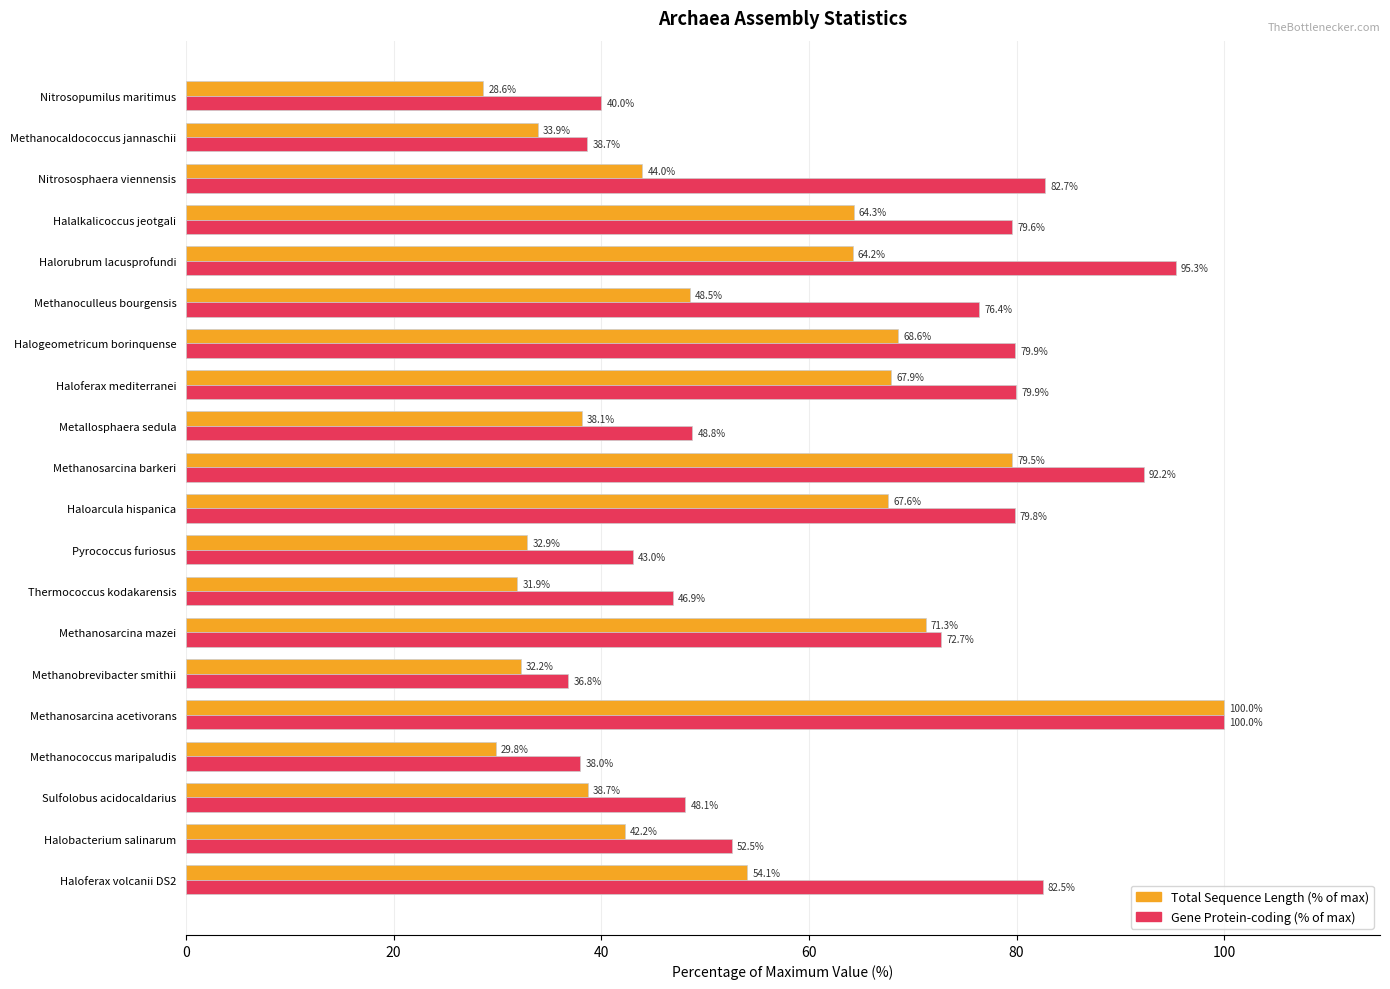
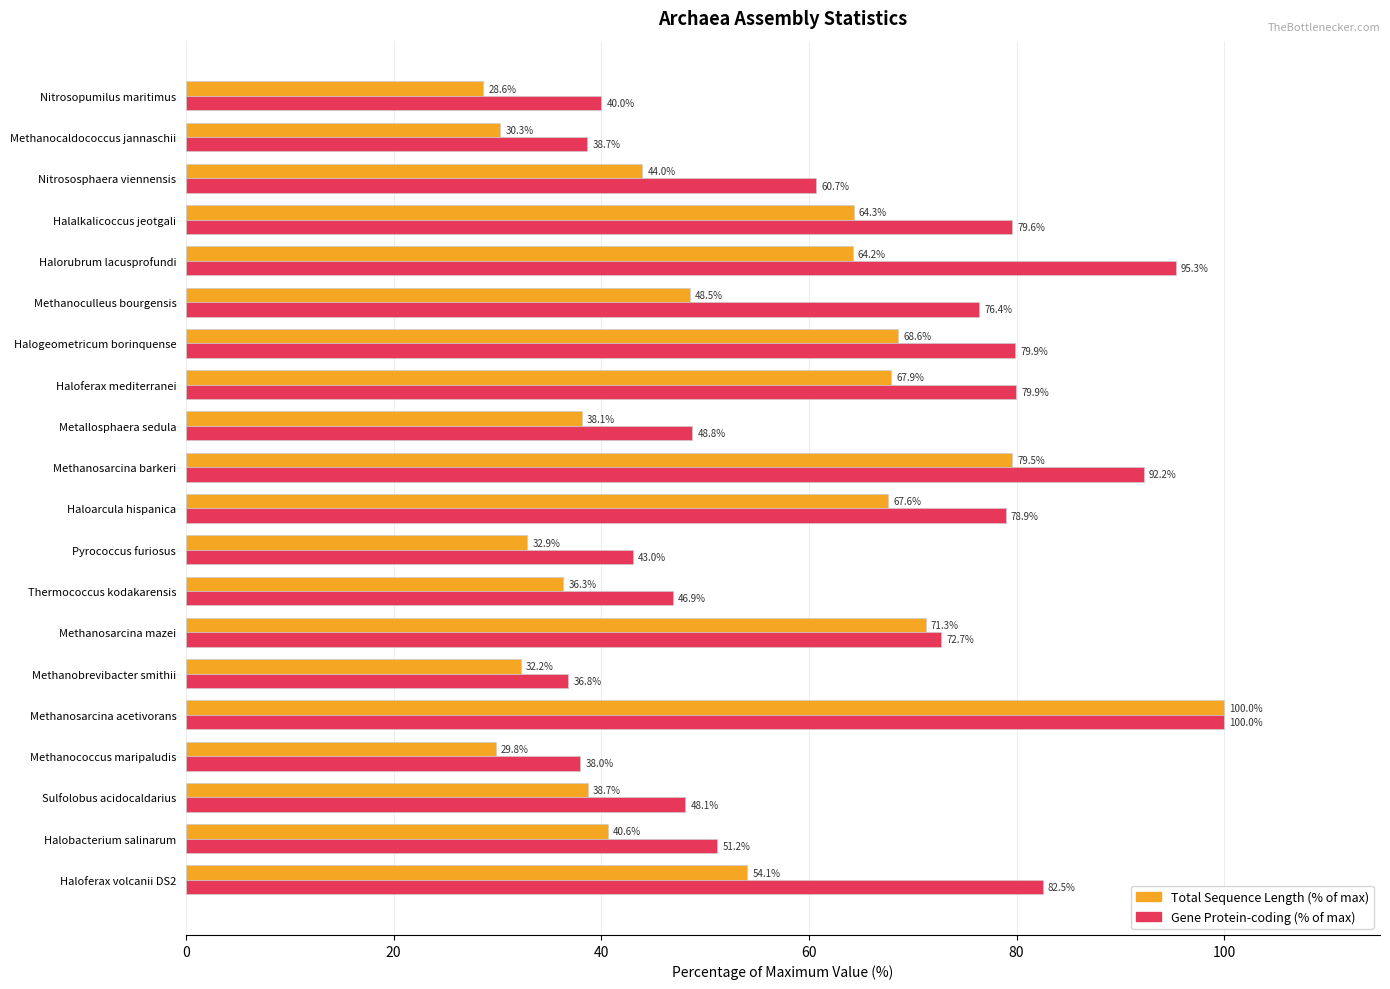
Total Sequence Length (% of max), Methanocaldococcus jannaschii: 33.9% -> 30.3%
Gene Protein-coding (% of max), Nitrososphaera viennensis: 82.7% -> 60.7%
Gene Protein-coding (% of max), Haloarcula hispanica: 79.8% -> 78.9%
Total Sequence Length (% of max), Thermococcus kodakarensis: 31.9% -> 36.3%
Total Sequence Length (% of max), Halobacterium salinarum: 42.2% -> 40.6%
Gene Protein-coding (% of max), Halobacterium salinarum: 52.5% -> 51.2%
